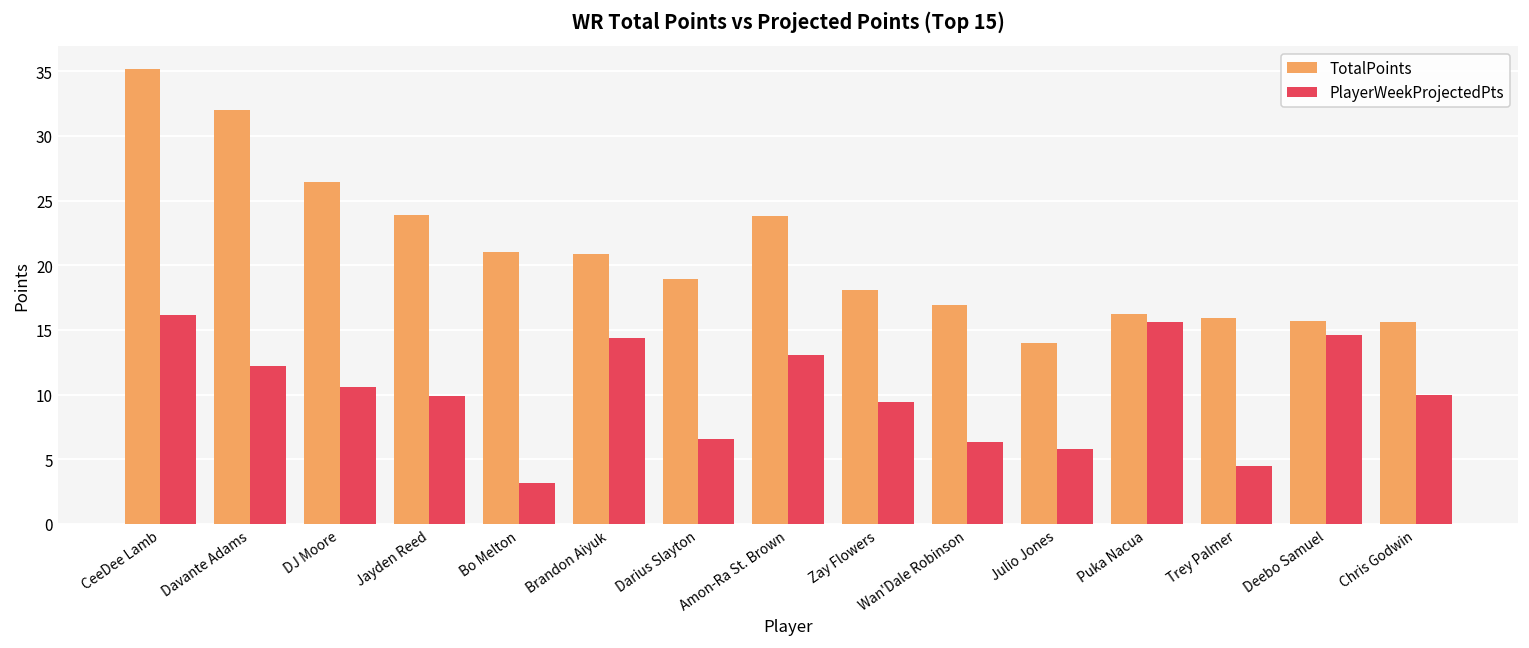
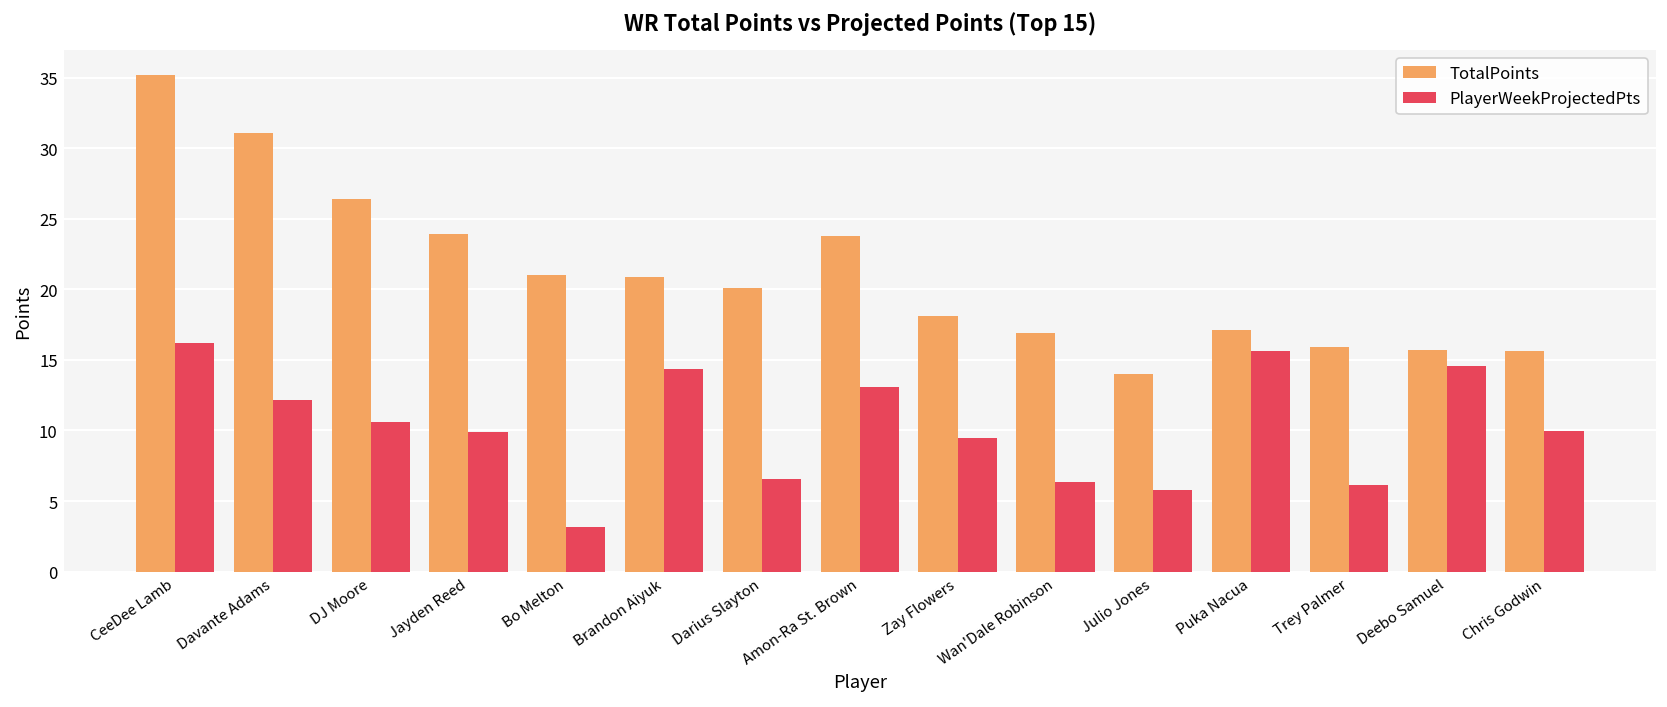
TotalPoints, Davante Adams: 32.0 -> 31.1
TotalPoints, Darius Slayton: 18.9 -> 20.1
TotalPoints, Puka Nacua: 16.2 -> 17.1
PlayerWeekProjectedPts, Trey Palmer: 4.5 -> 6.1
